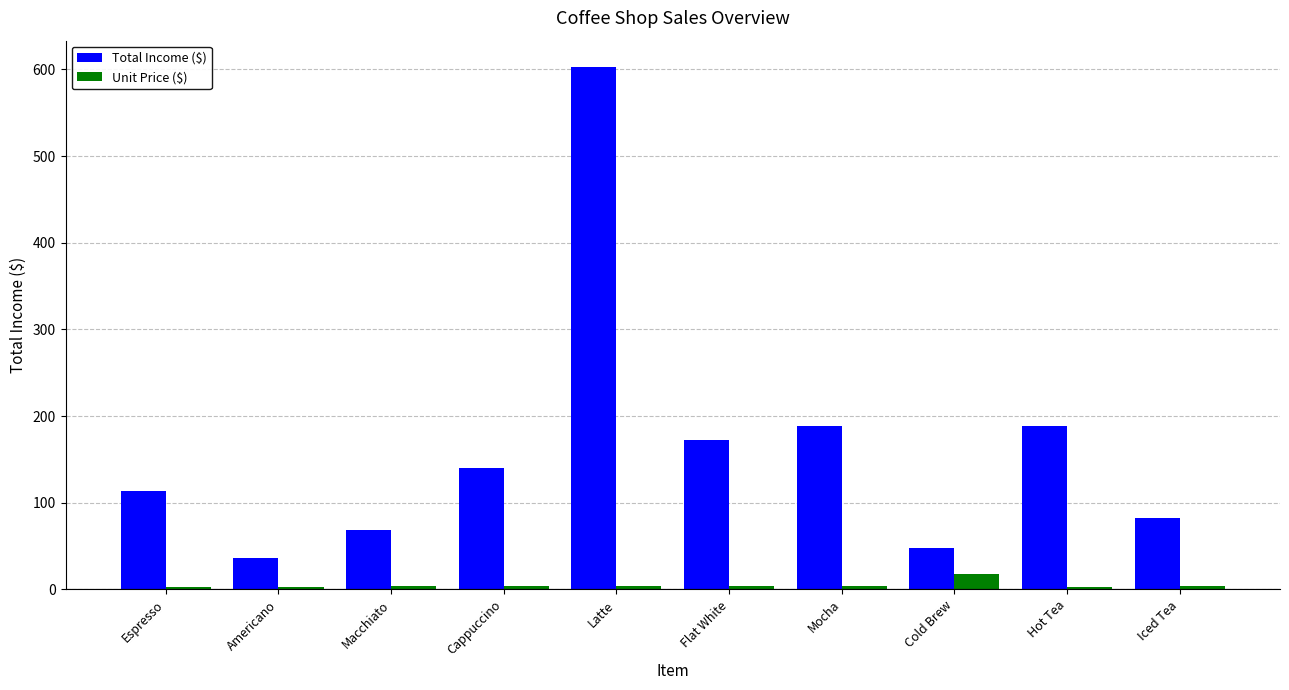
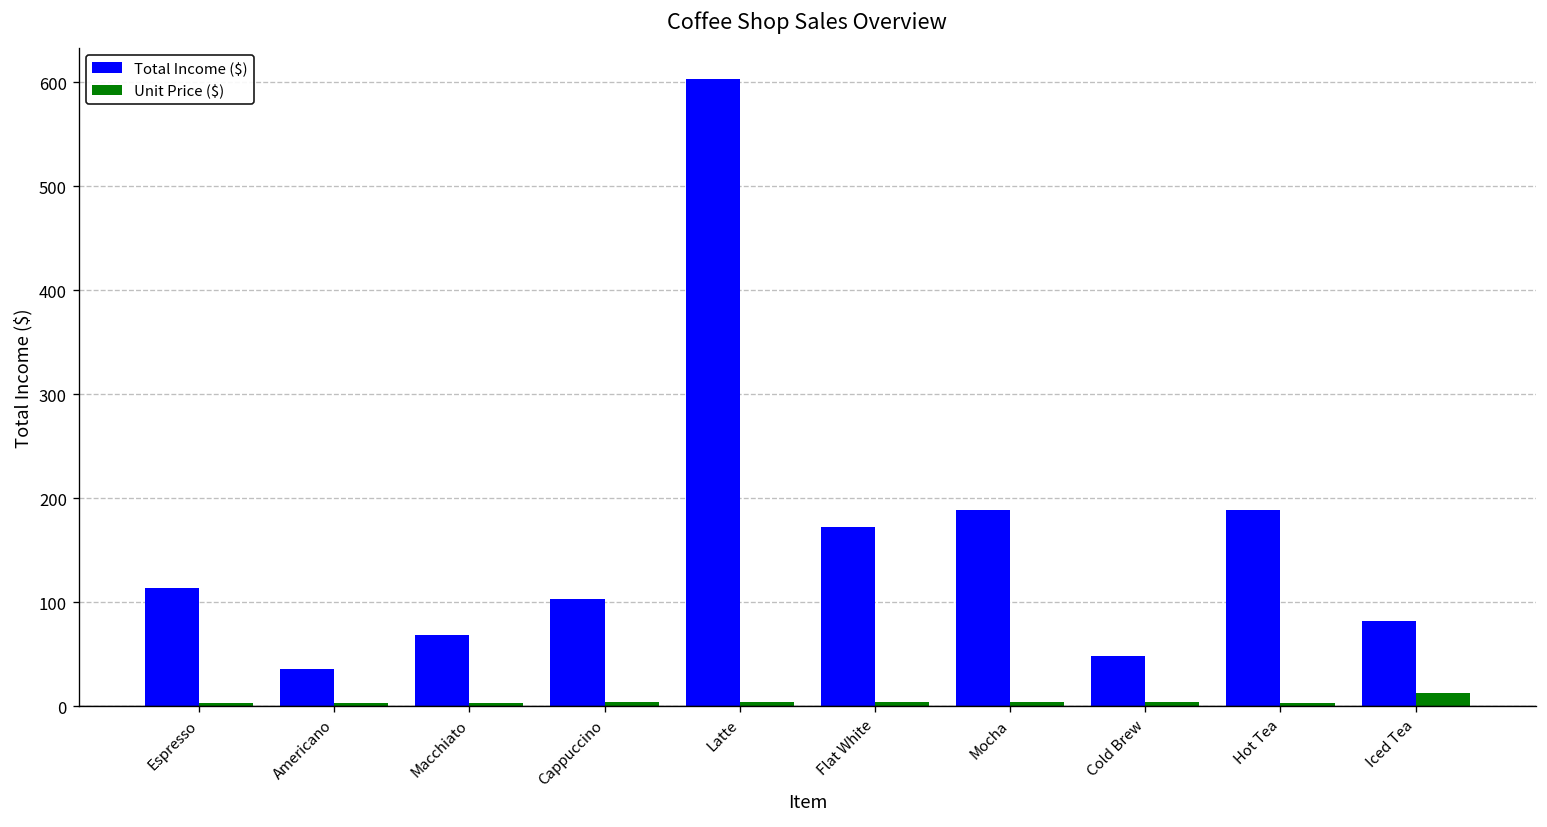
Total Income ($), Cappuccino: 140 -> 100
Unit Price ($), Cold Brew: 20 -> 0
Unit Price ($), Iced Tea: 0 -> 10
